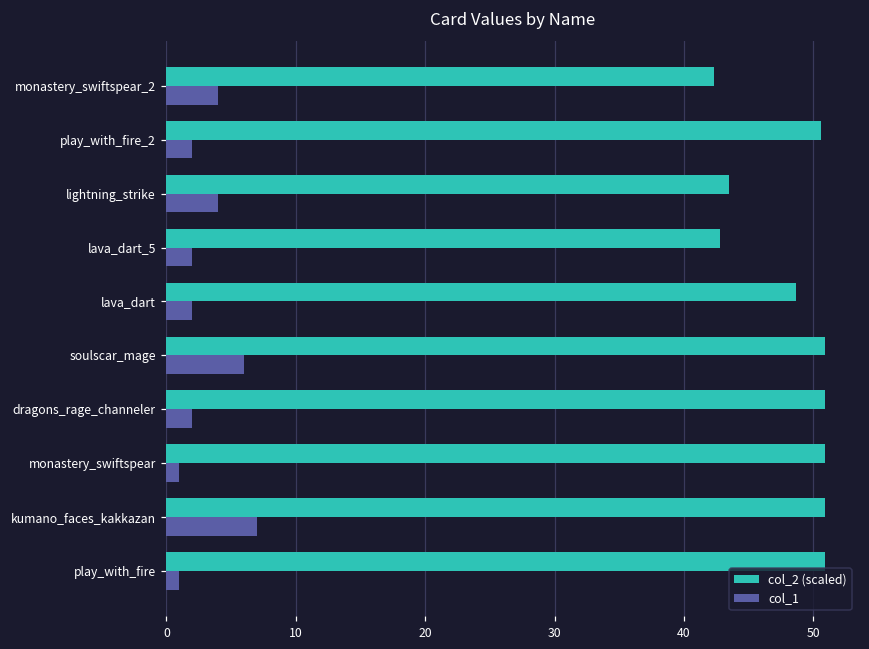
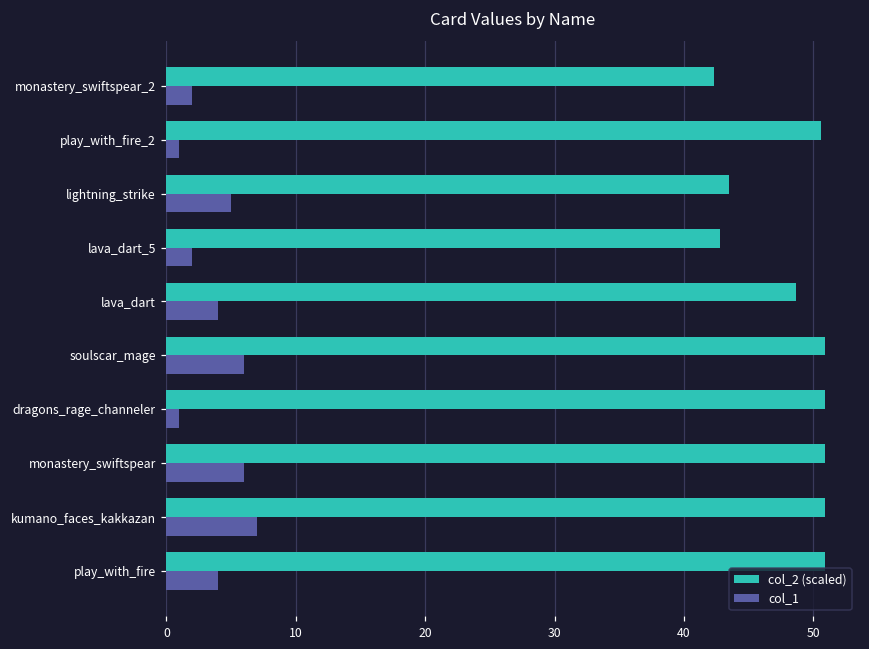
col_1, monastery_swiftspear_2: 4 -> 2
col_1, play_with_fire_2: 2 -> 1
col_1, lightning_strike: 4 -> 5
col_1, lava_dart: 2 -> 4
col_1, dragons_rage_channeler: 2 -> 1
col_1, monastery_swiftspear: 1 -> 6
col_1, play_with_fire: 1 -> 4
